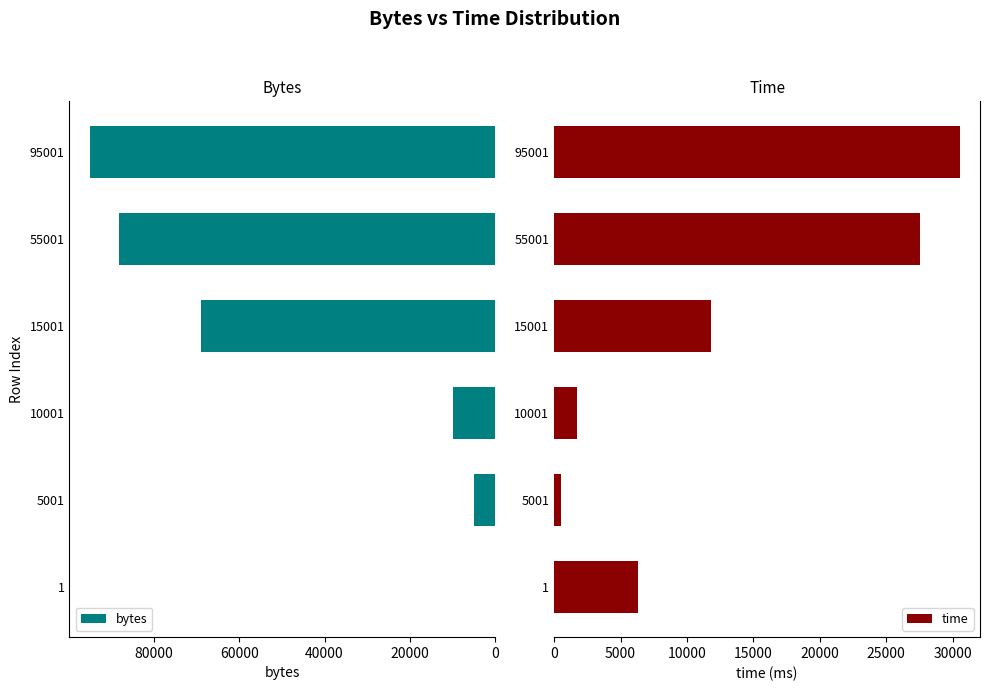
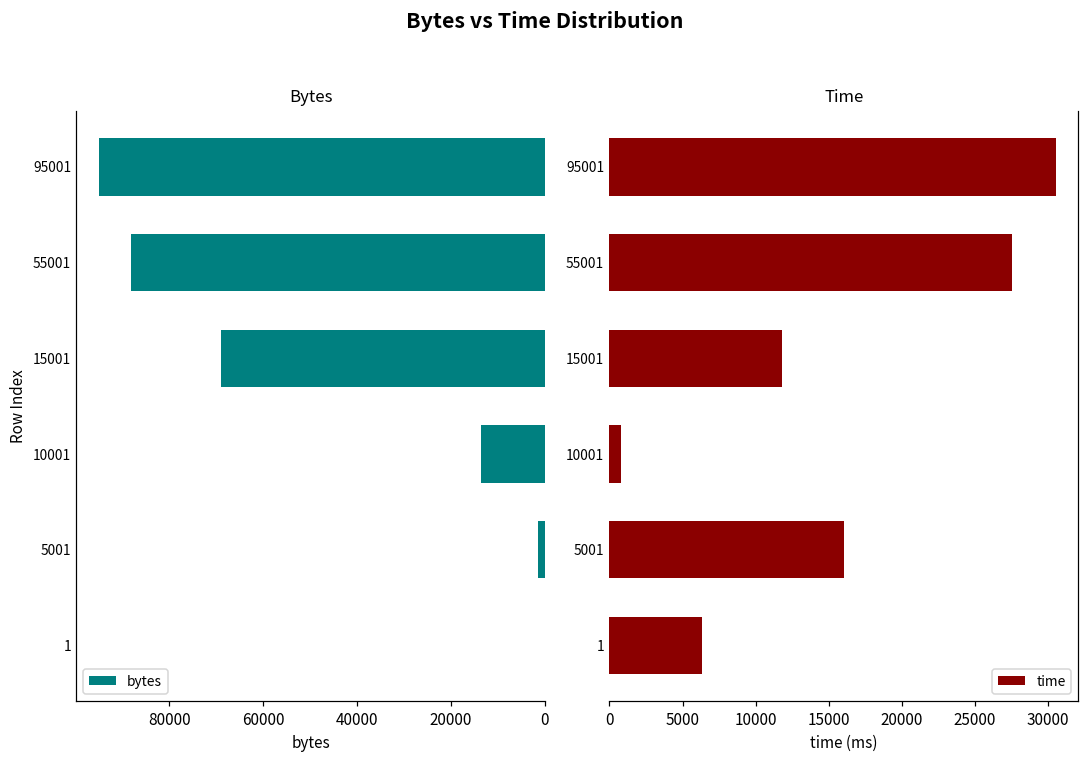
Bytes, 10001: 10000 -> 14000
Bytes, 5001: 5000 -> 1000
Time, 10001: 1700 -> 800
Time, 5001: 500 -> 16000
